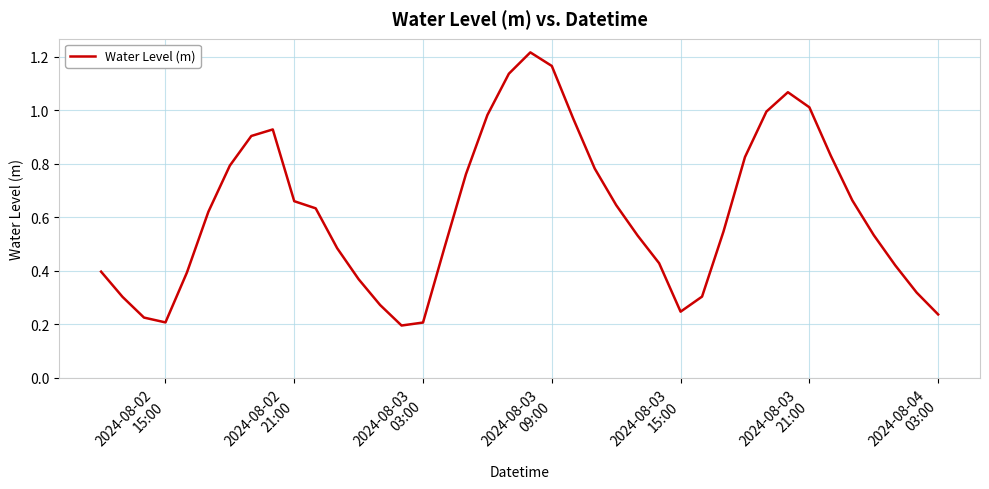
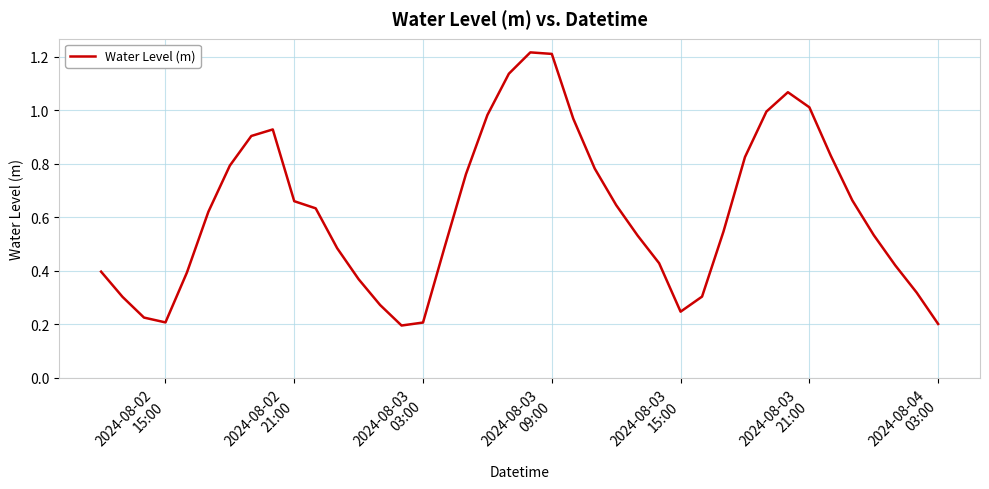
2024-08-03 09:00: 1.17 -> 1.21
2024-08-04 03:00: 0.24 -> 0.20
